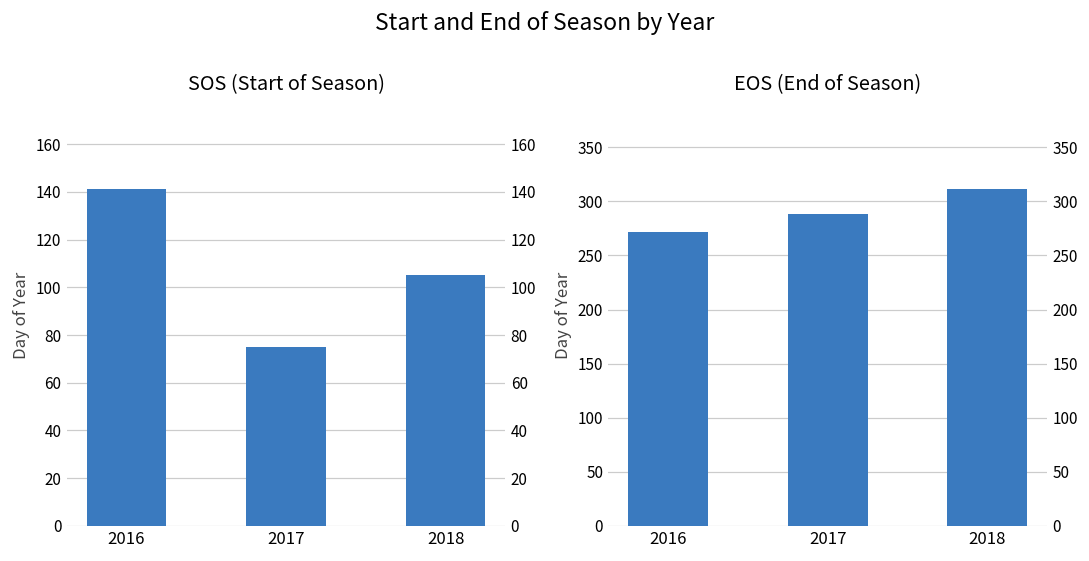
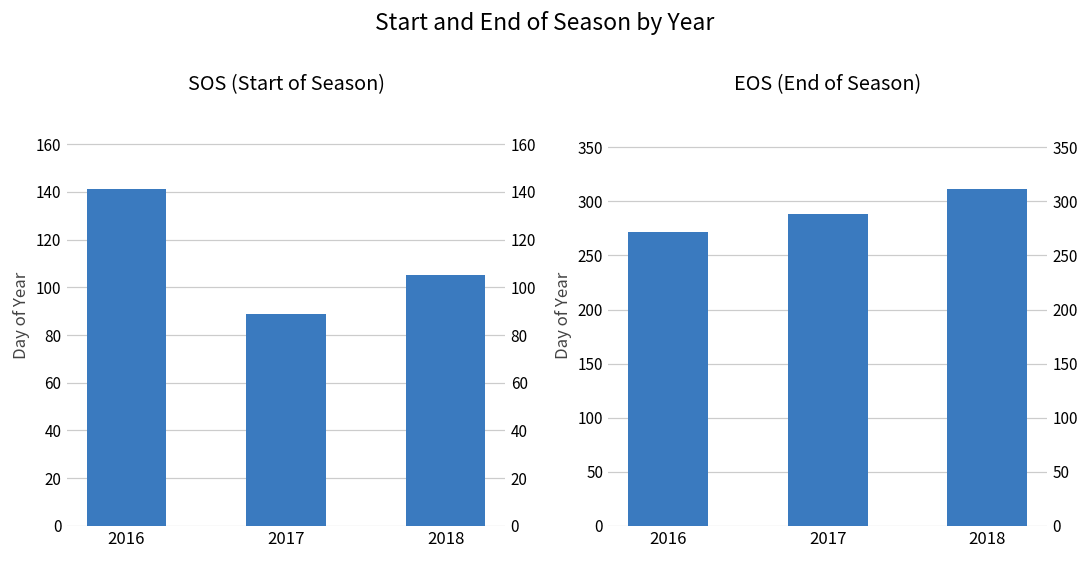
SOS (Start of Season), 2017: 75 -> 89
